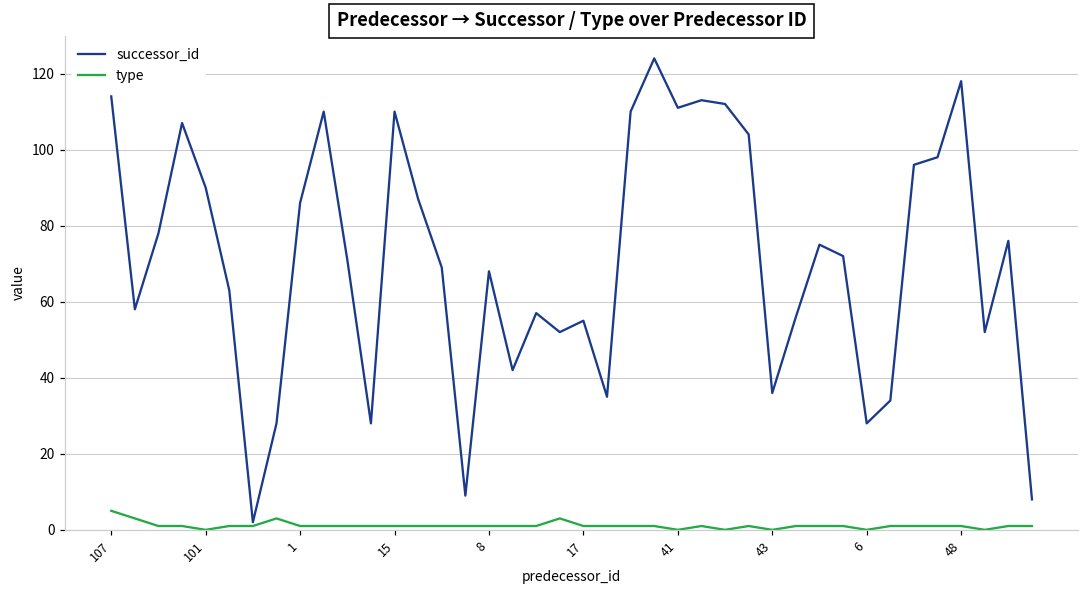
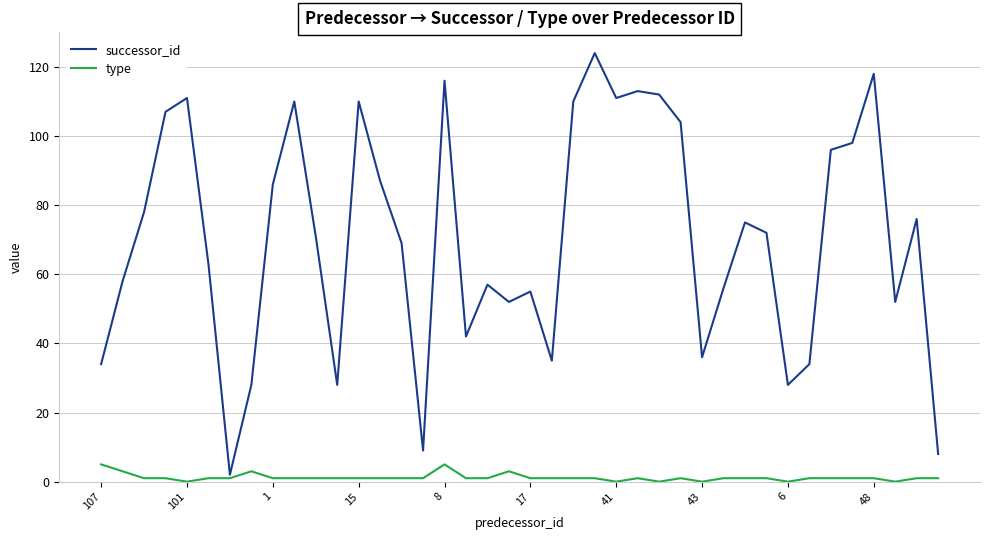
successor_id, 107: 114 -> 34
successor_id, 101: 90 -> 111
successor_id, 8: 68 -> 116
type, 8: 1 -> 5
